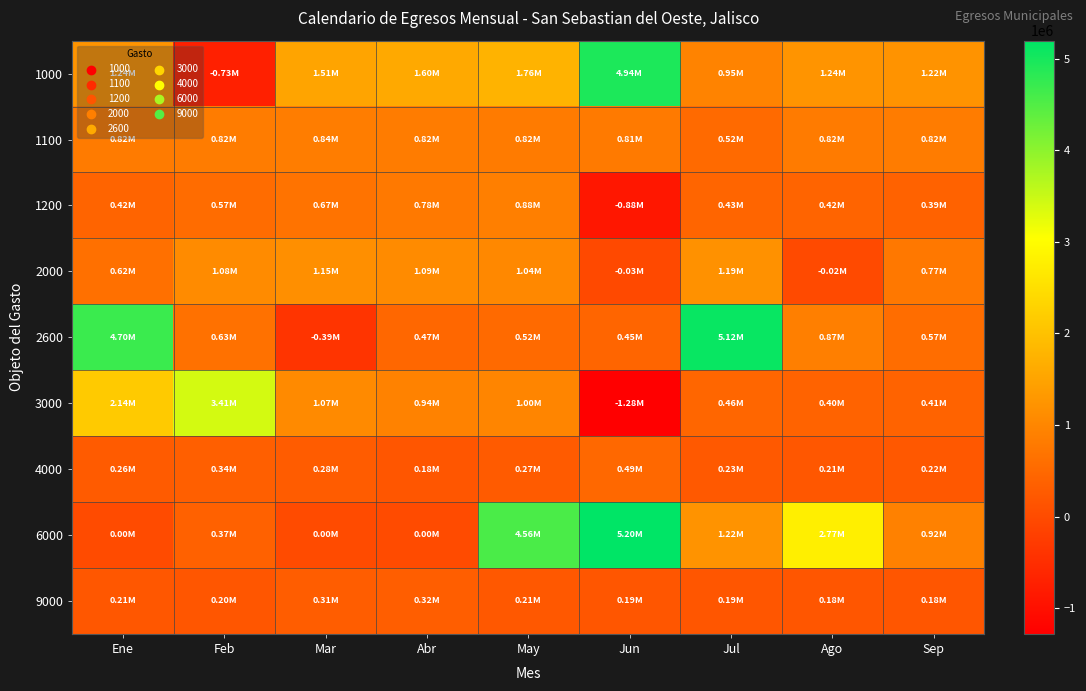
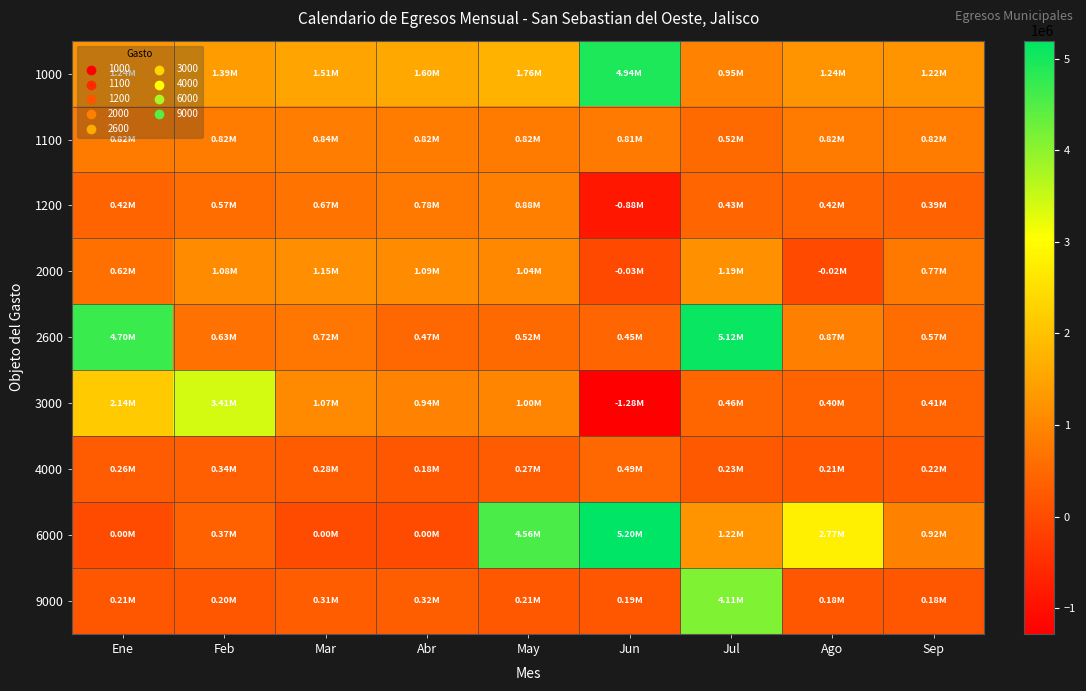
1000, Feb: -0.73M -> 1.39M
2600, Mar: -0.39M -> 0.72M
9000, Jul: 0.19M -> 4.11M
